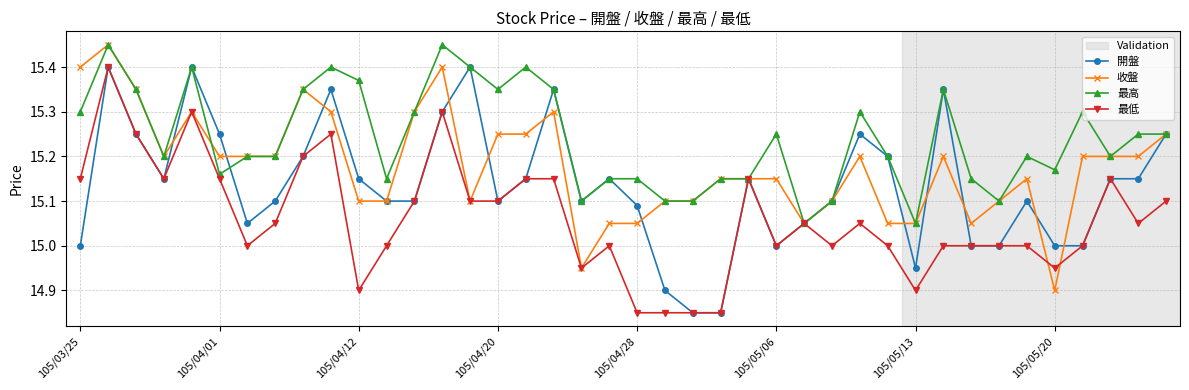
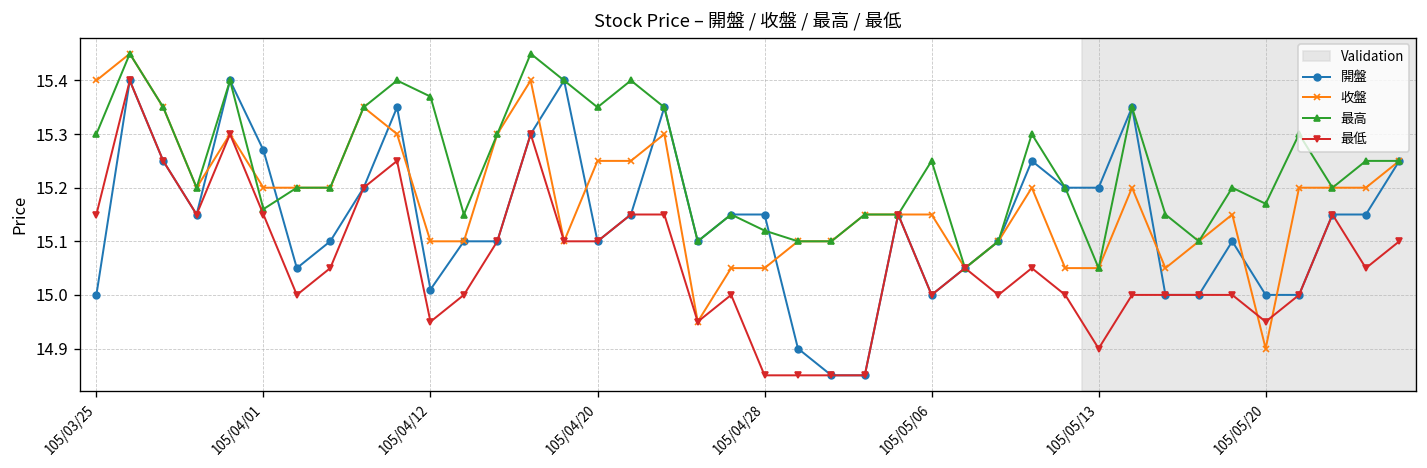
開盤, 105/04/01: 15.25 -> 15.27
開盤, 105/04/12: 15.15 -> 15.01
最低, 105/04/12: 14.90 -> 14.95
開盤, 105/04/28: 15.09 -> 15.15
最高, 105/04/28: 15.15 -> 15.12
開盤, 105/05/13: 14.95 -> 15.20
